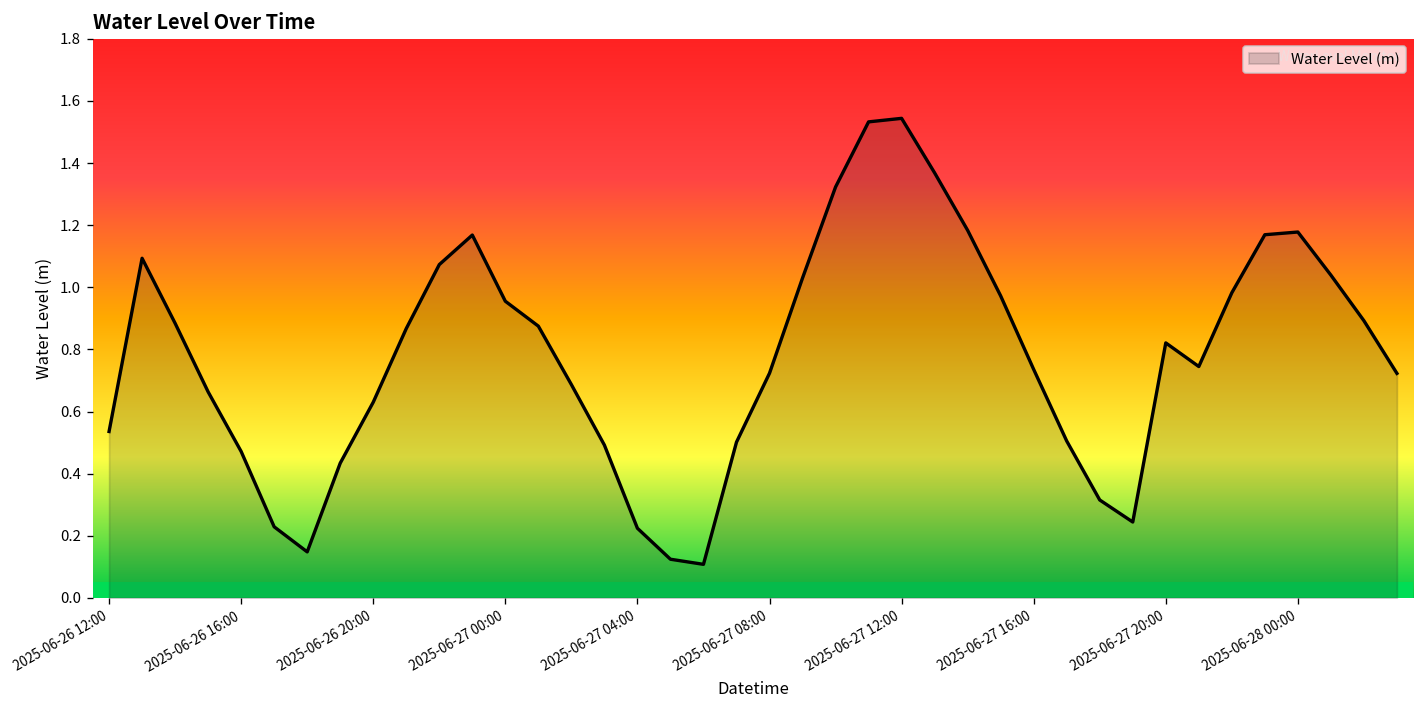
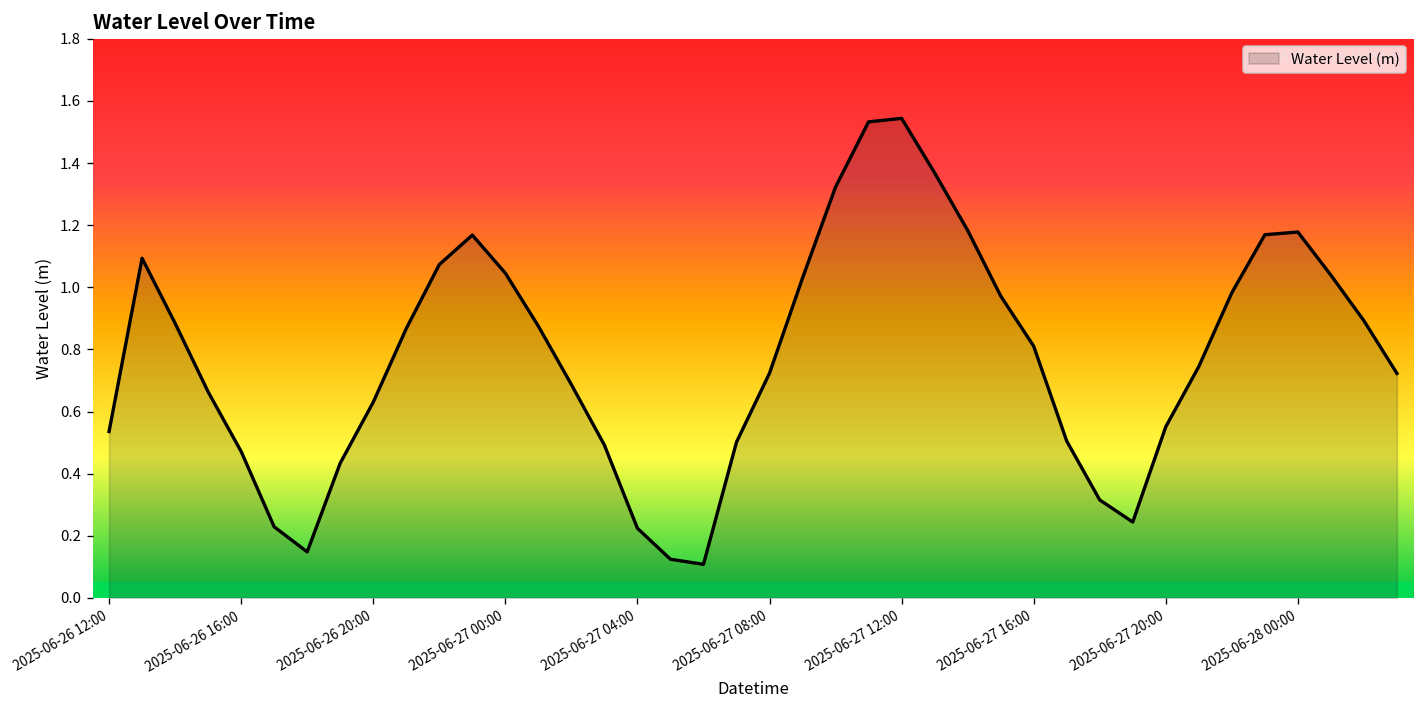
2025-06-27 00:00: 0.96 -> 1.05
2025-06-27 16:00: 0.74 -> 0.81
2025-06-27 20:00: 0.82 -> 0.55
